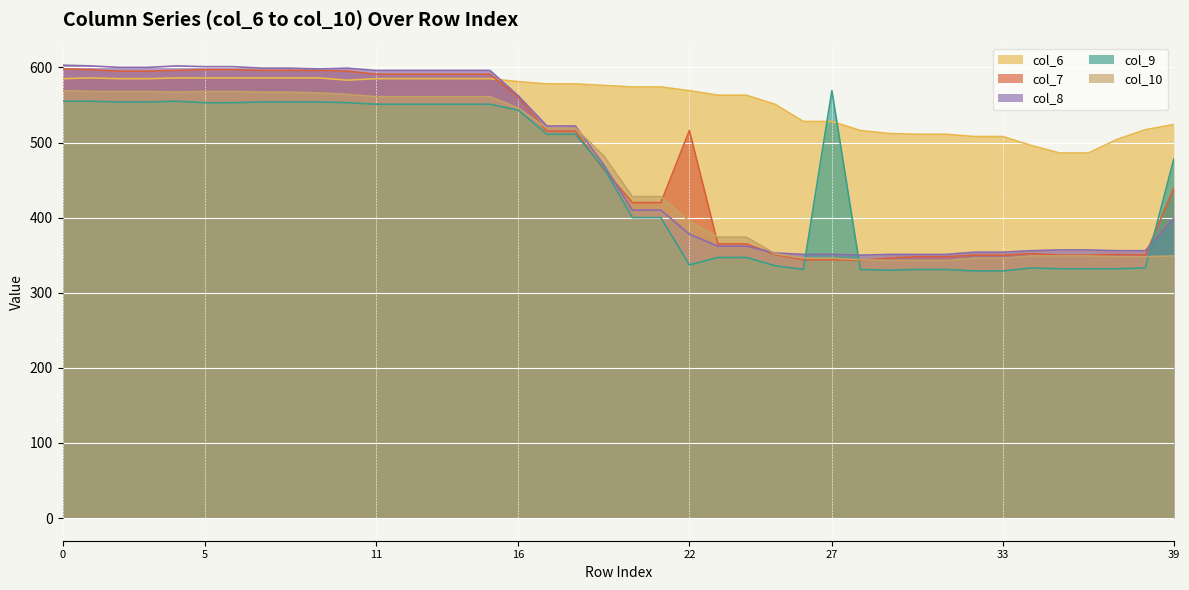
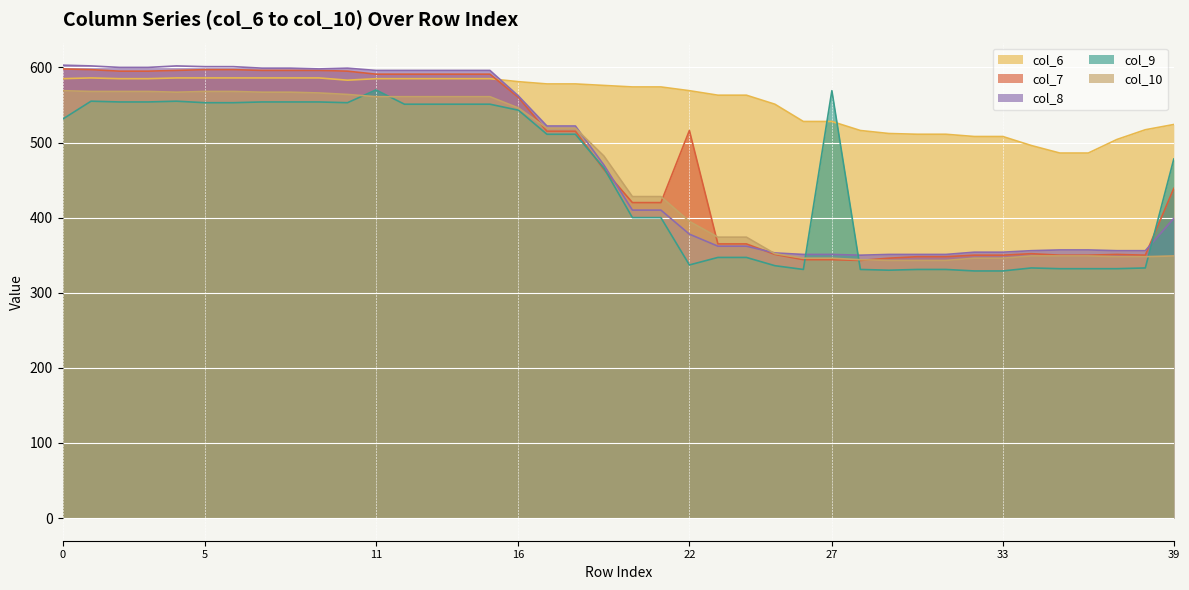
col_9, 0: 560 -> 530
col_9, 11: 550 -> 570
